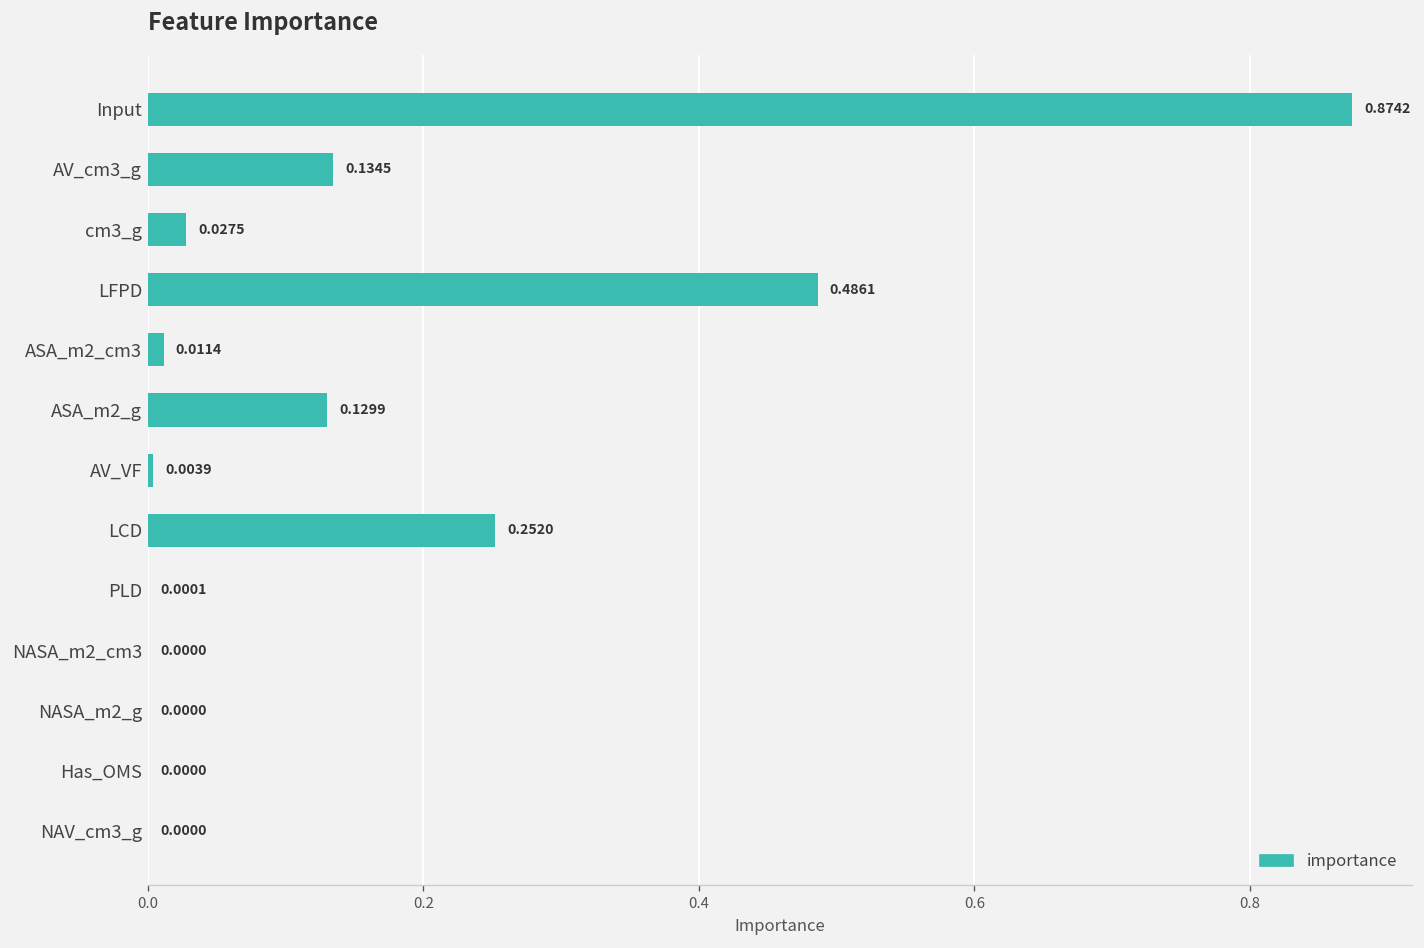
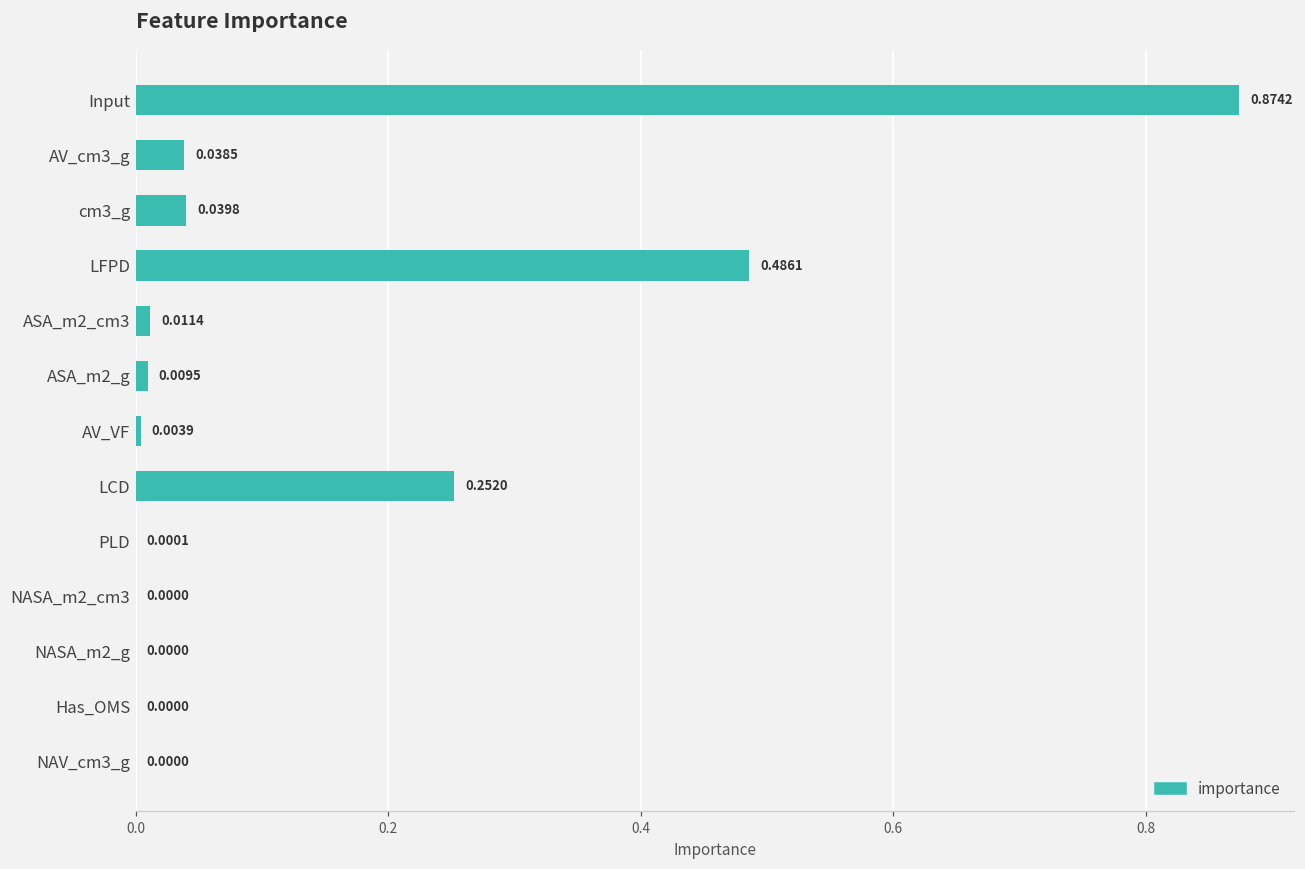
AV_cm3_g: 0.1345 -> 0.0385
cm3_g: 0.0275 -> 0.0398
ASA_m2_g: 0.1299 -> 0.0095
